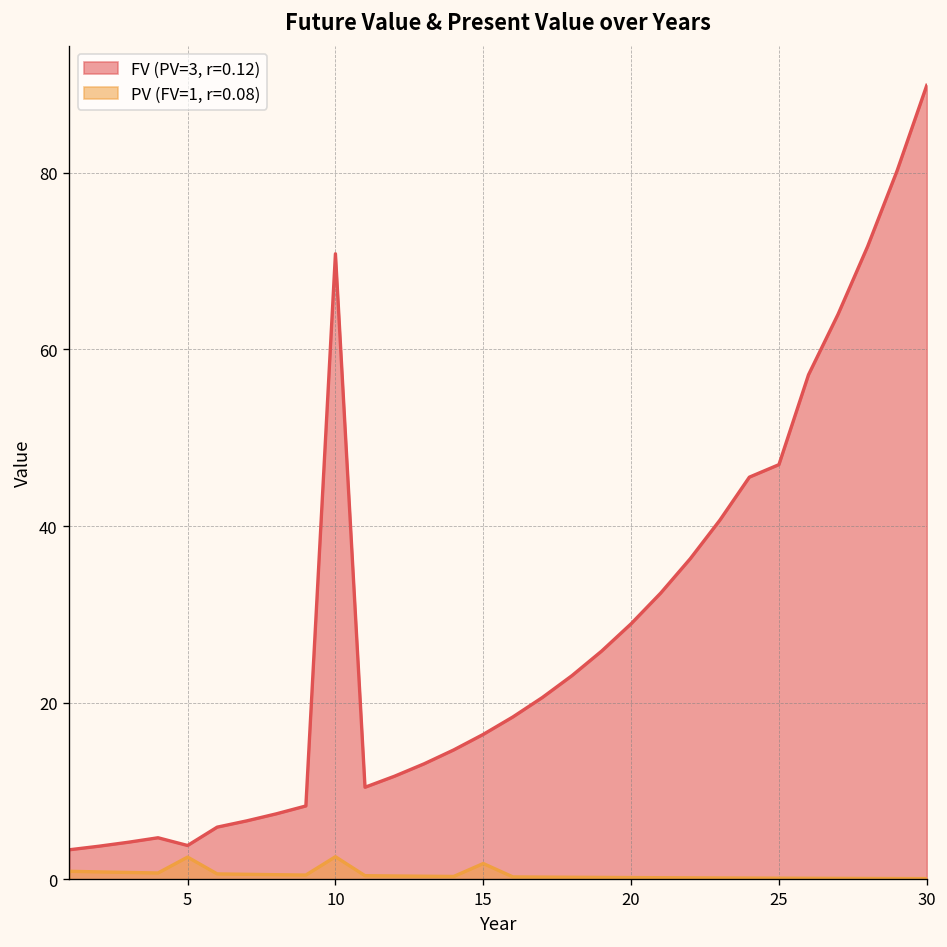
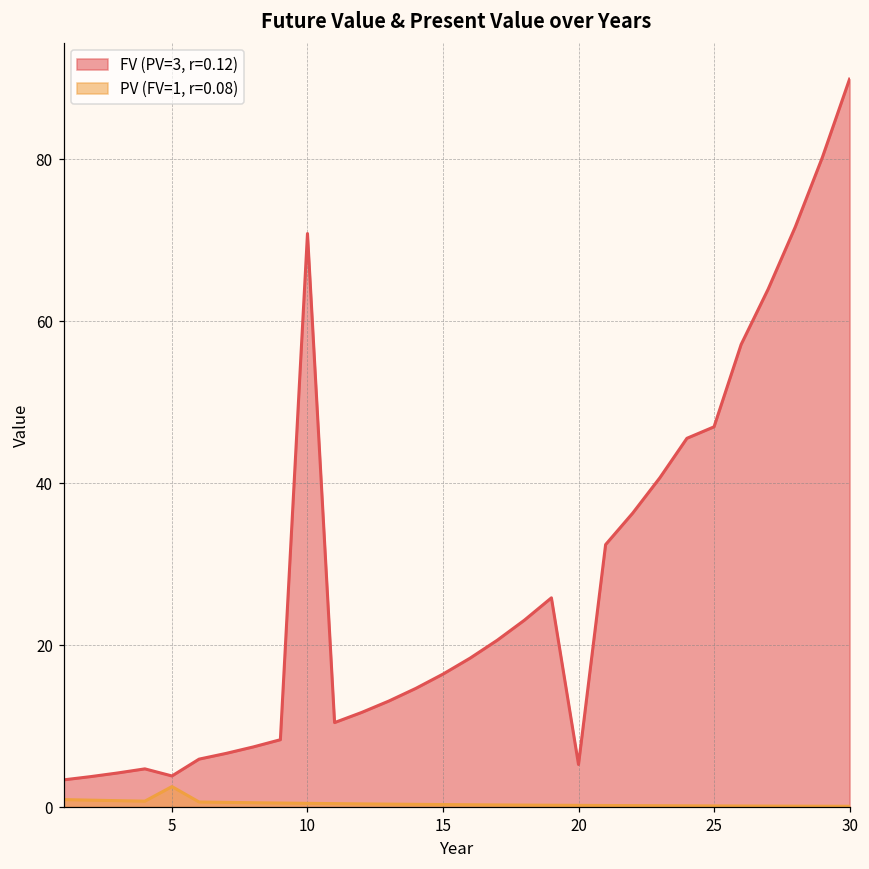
PV (FV=1, r=0.08), 10: 3 -> 0
PV (FV=1, r=0.08), 15: 2 -> 0
FV (PV=3, r=0.12), 20: 29 -> 5
